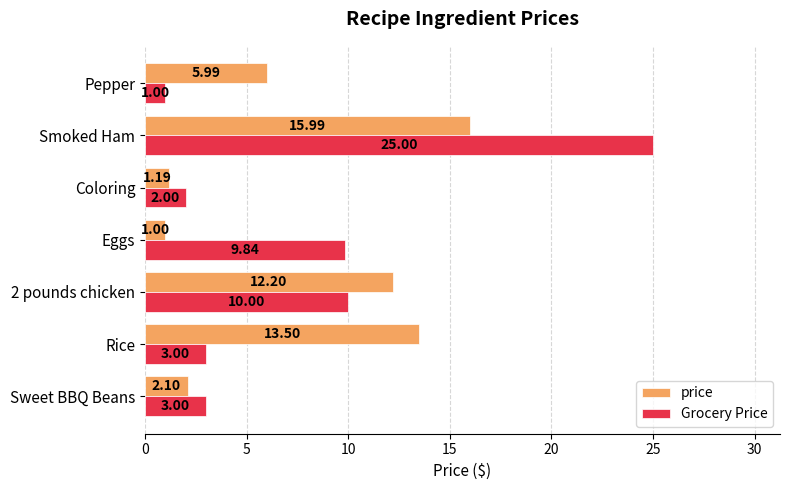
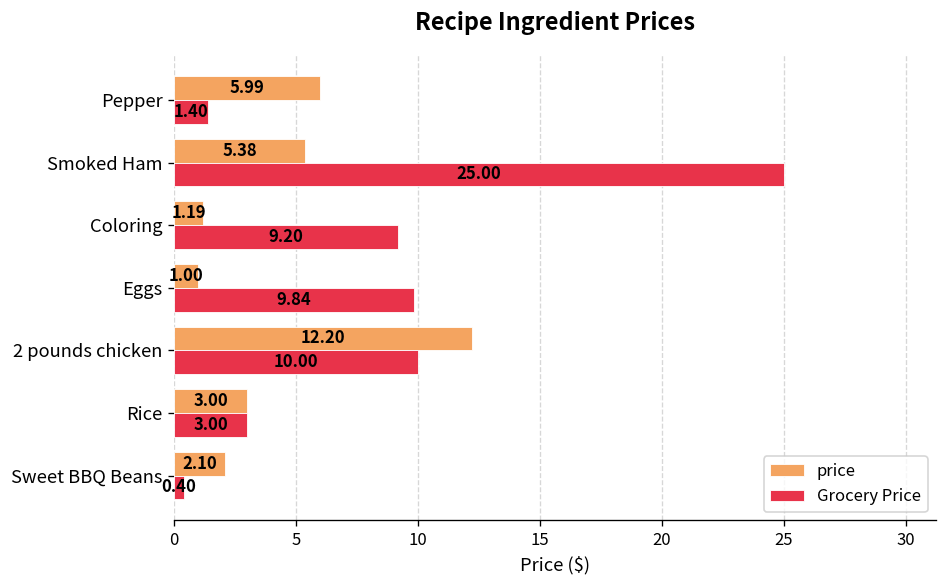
Grocery Price, Pepper: 1.00 -> 1.40
price, Smoked Ham: 15.99 -> 5.38
Grocery Price, Coloring: 2.00 -> 9.20
price, Rice: 13.50 -> 3.00
Grocery Price, Sweet BBQ Beans: 3.00 -> 0.40
